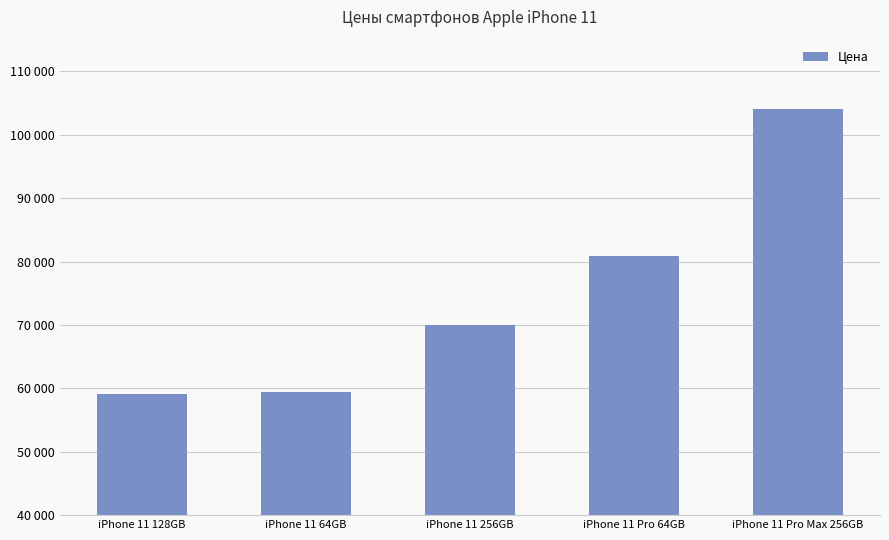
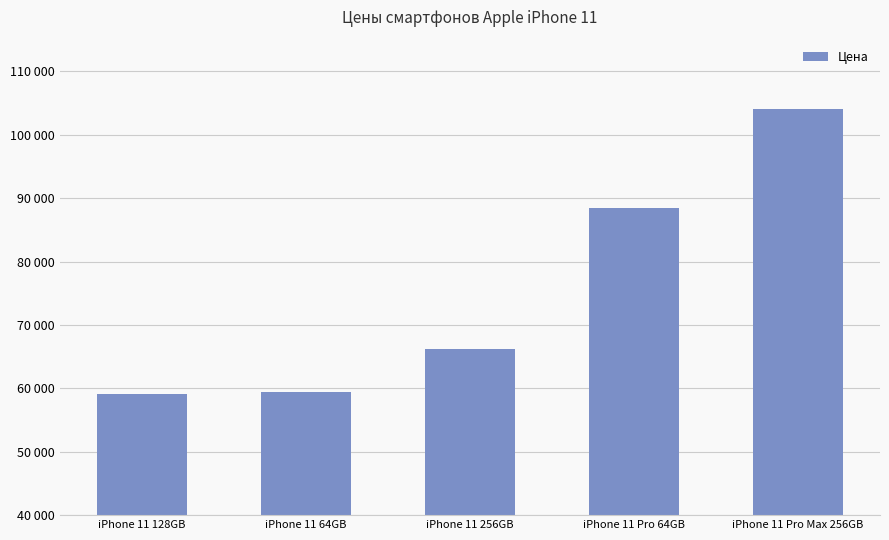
iPhone 11 256GB: 70000 -> 66000
iPhone 11 Pro 64GB: 81000 -> 89000
